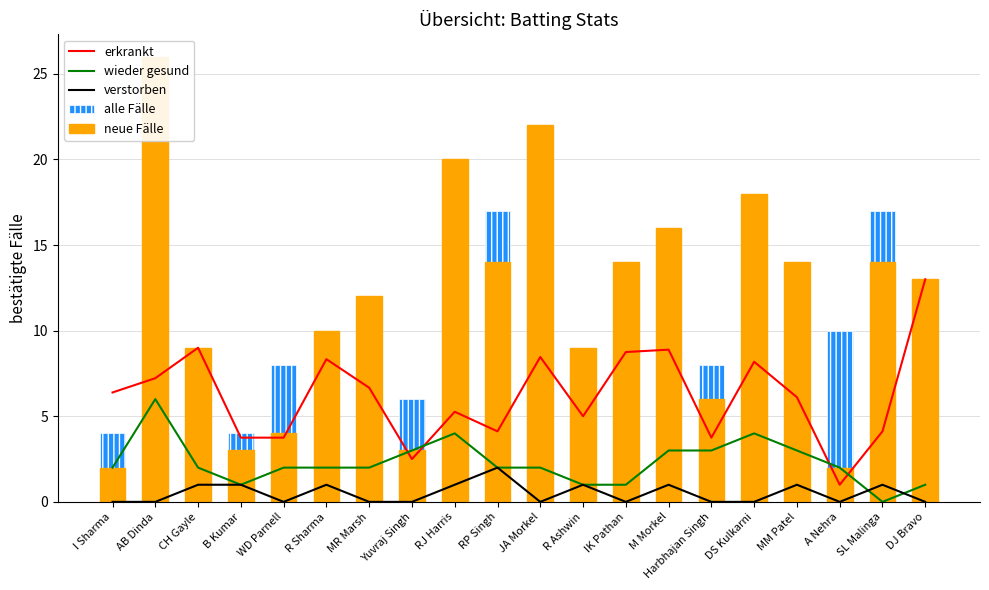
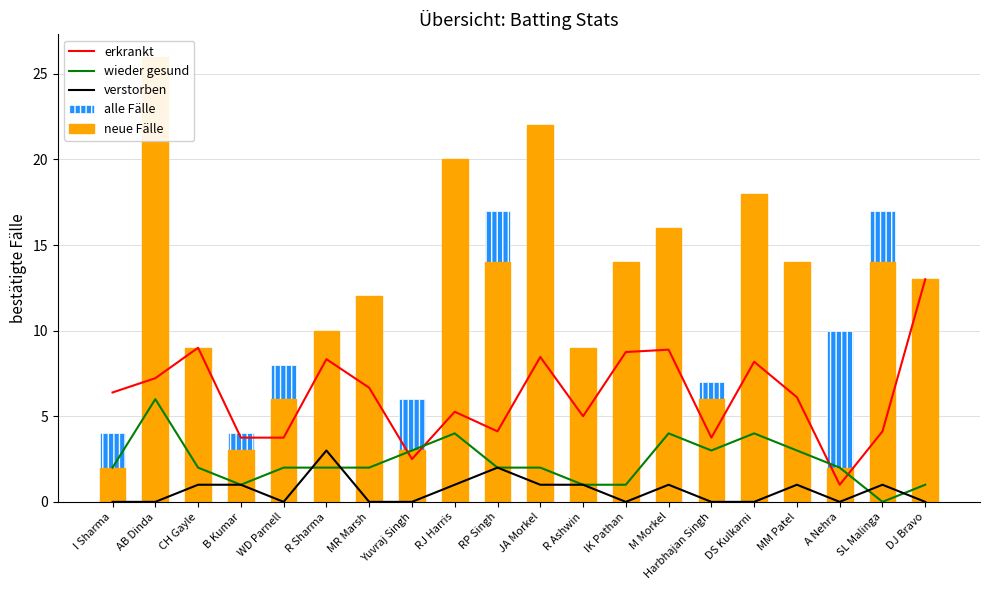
neue Fälle, WD Parnell: 4 -> 6
verstorben, R Sharma: 1 -> 3
verstorben, JA Morkel: 0 -> 1
wieder gesund, M Morkel: 3 -> 4
alle Fälle, Harbhajan Singh: 8 -> 7
